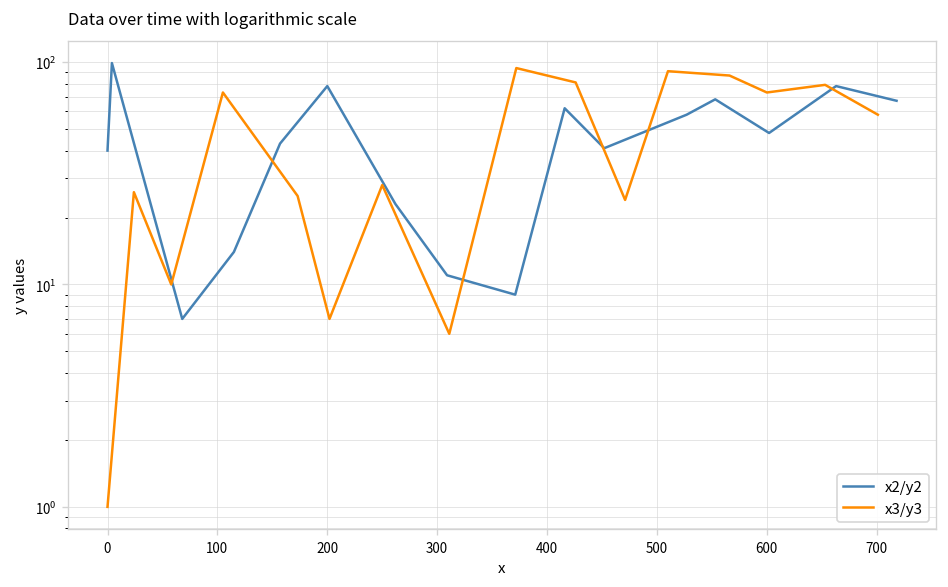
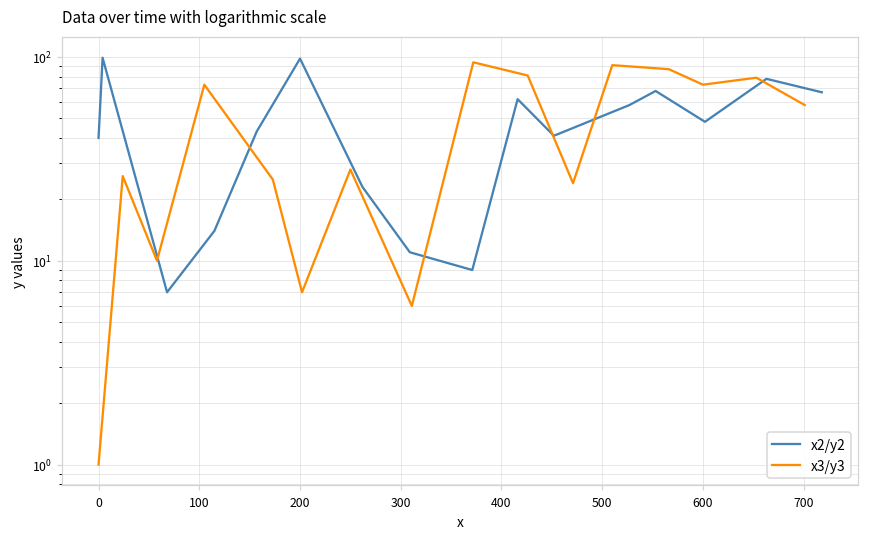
x2/y2, 200: 78 -> 100
